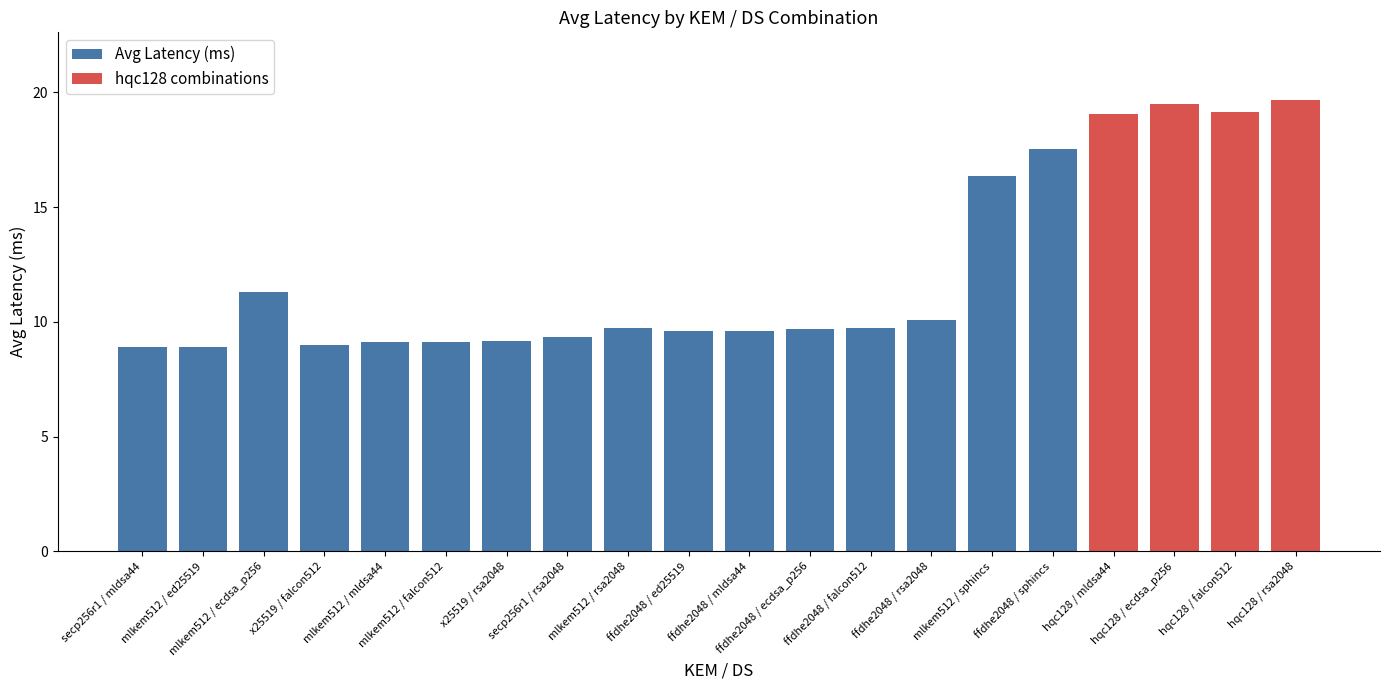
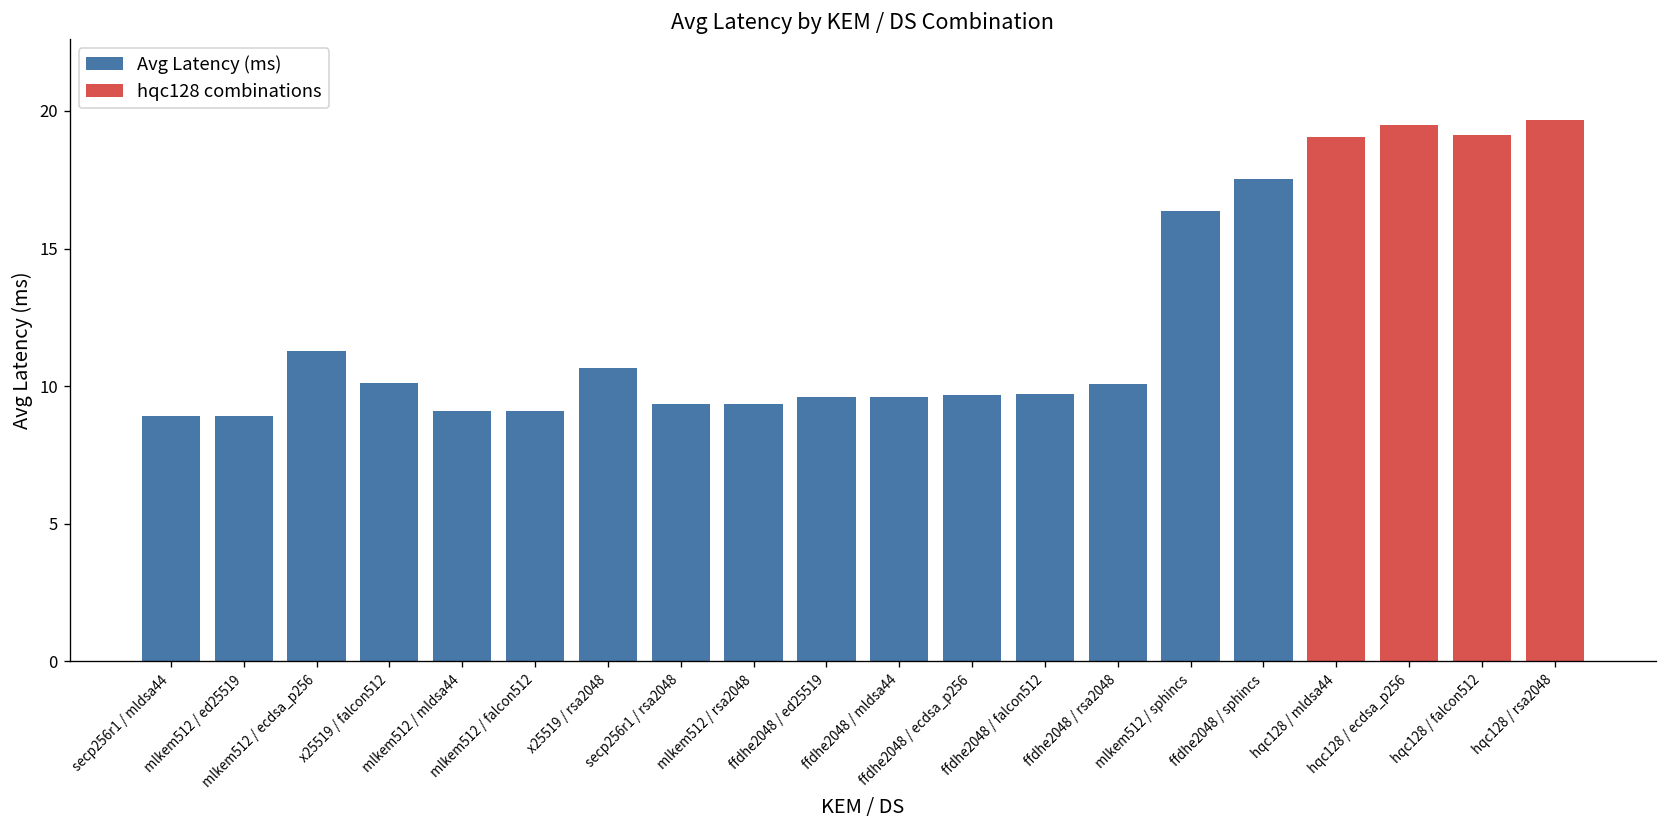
Avg Latency (ms), x25519 / falcon512: 9.0 -> 10.1
Avg Latency (ms), x25519 / rsa2048: 9.2 -> 10.7
Avg Latency (ms), mlkem512 / rsa2048: 9.8 -> 9.4
